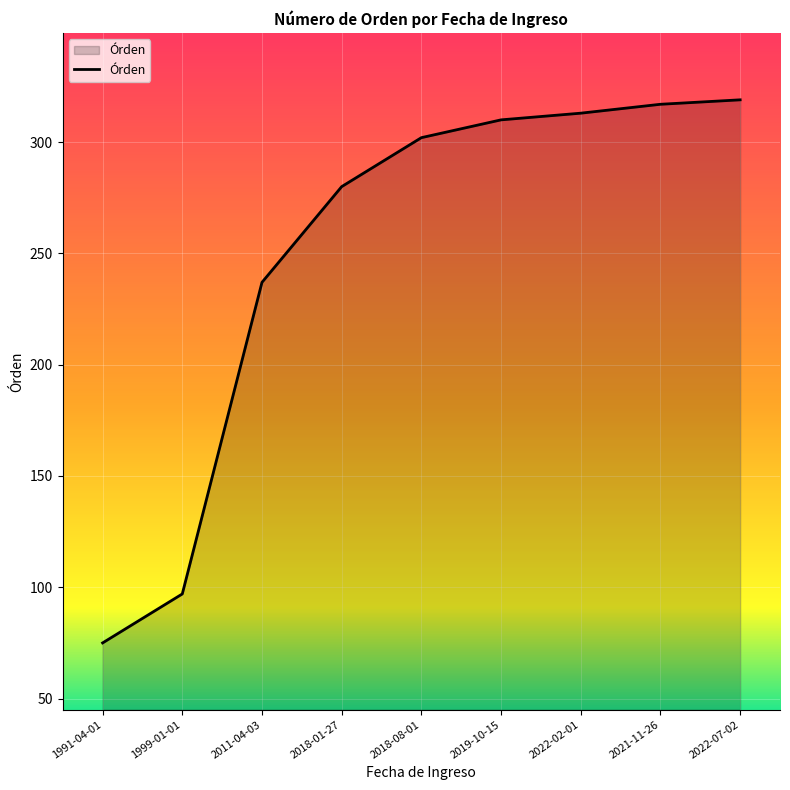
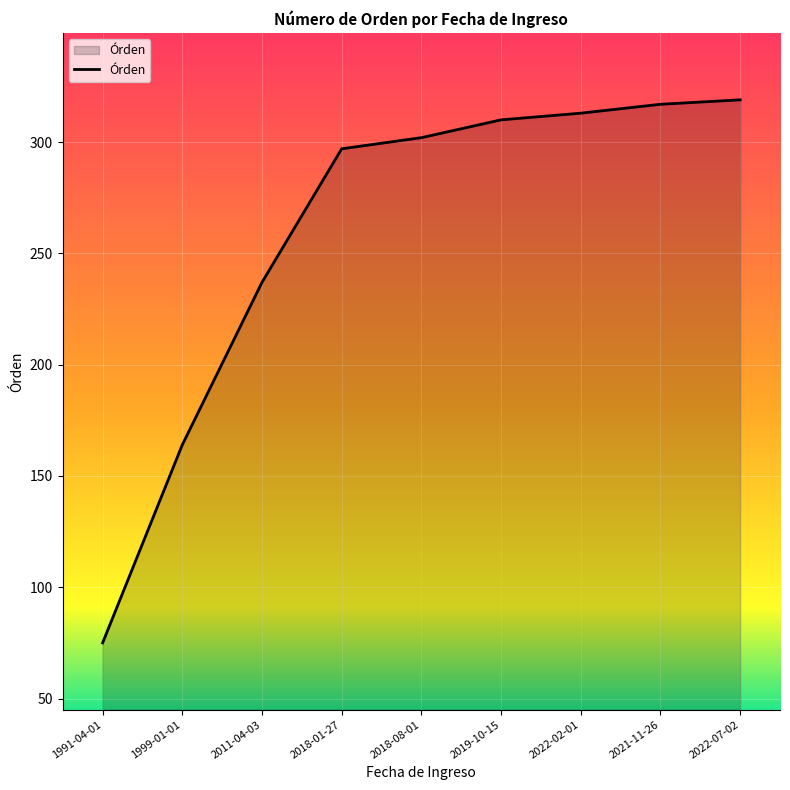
1999-01-01: 97 -> 164
2018-01-27: 280 -> 297
